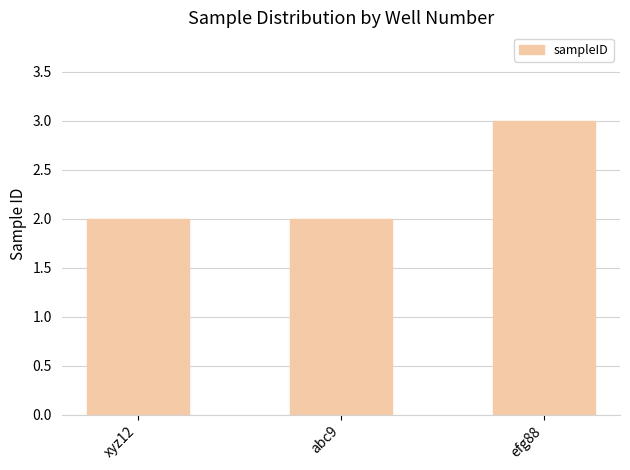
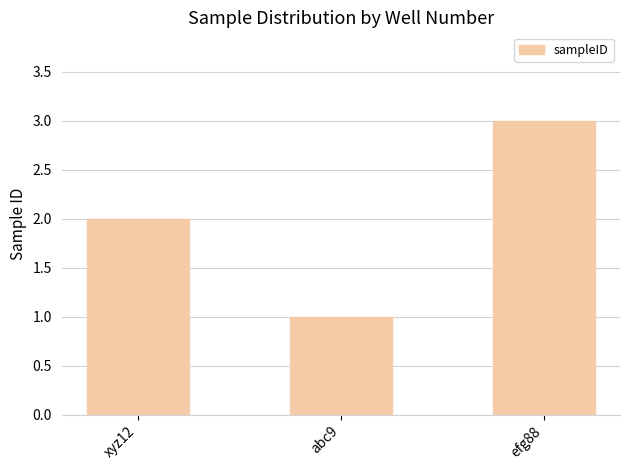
abc9: 2 -> 1
